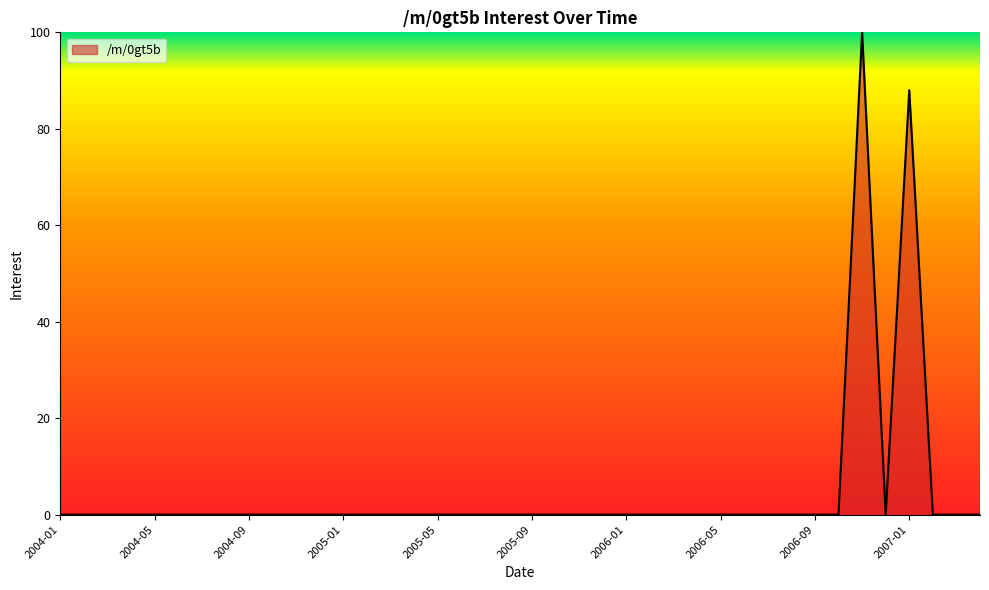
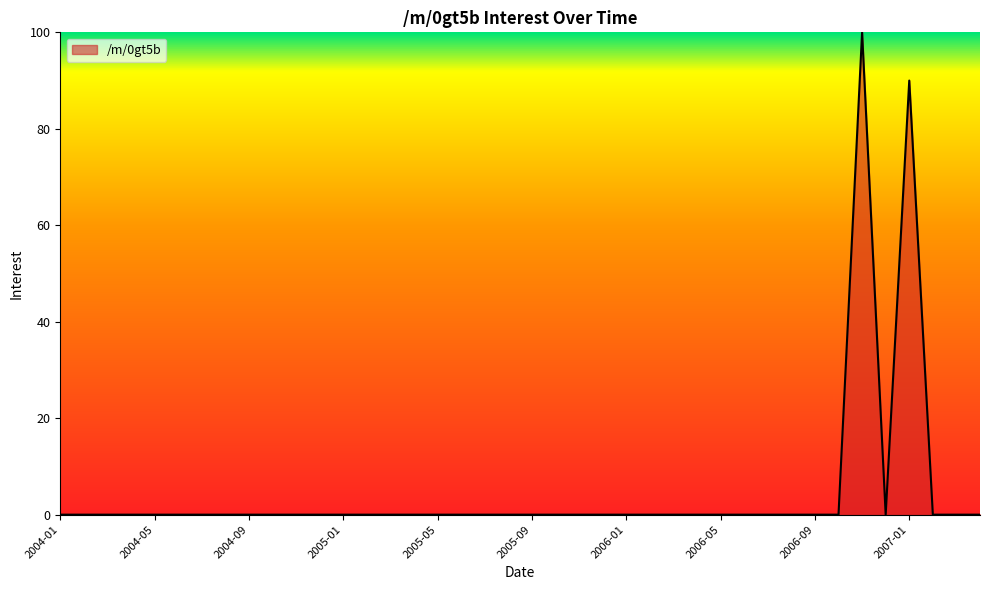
2007-01: 88 -> 90
